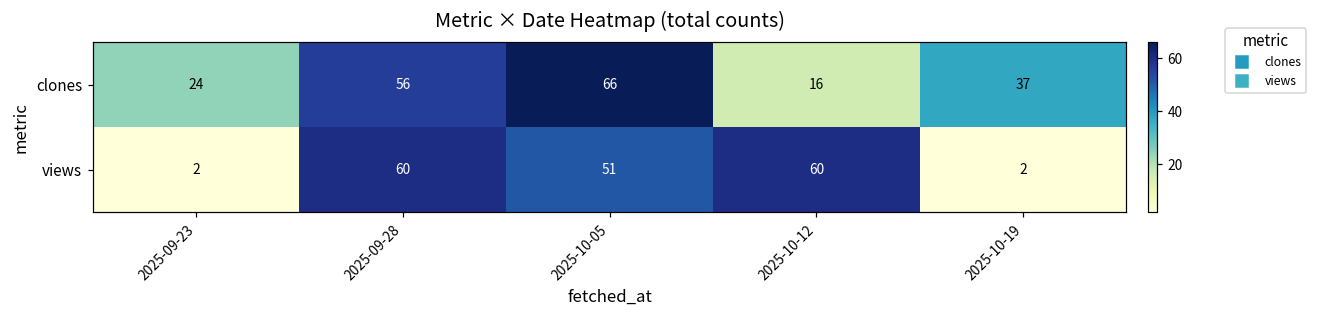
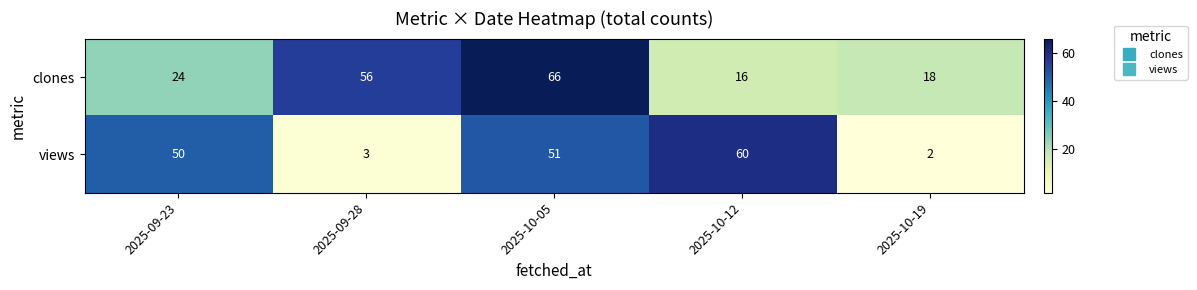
clones, 2025-10-19: 37 -> 18
views, 2025-09-23: 2 -> 50
views, 2025-09-28: 60 -> 3
